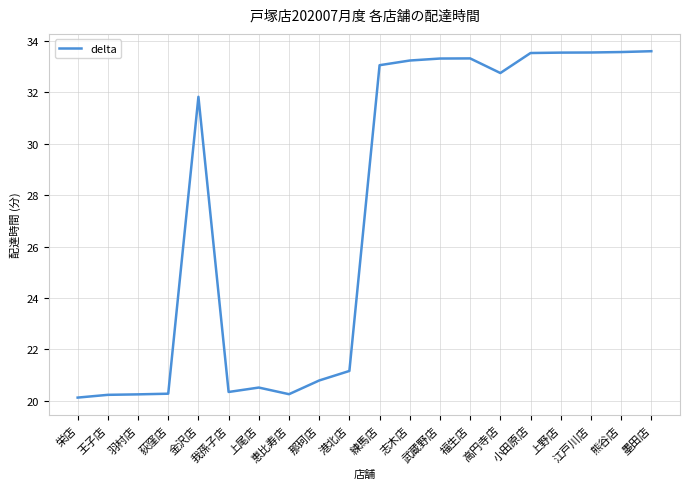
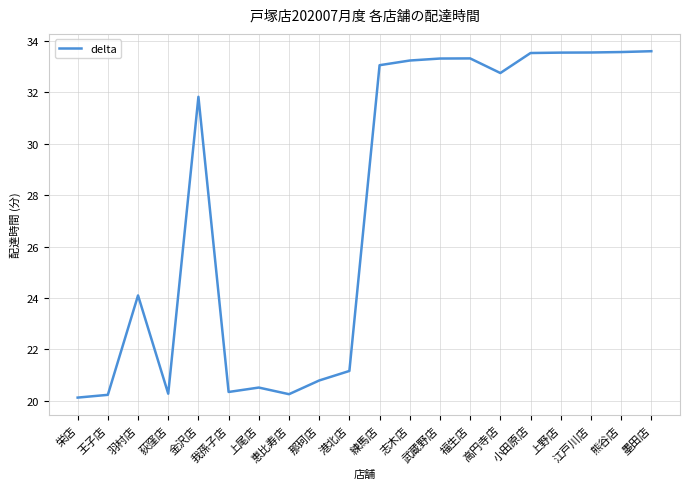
羽村店: 20.3 -> 24.1
